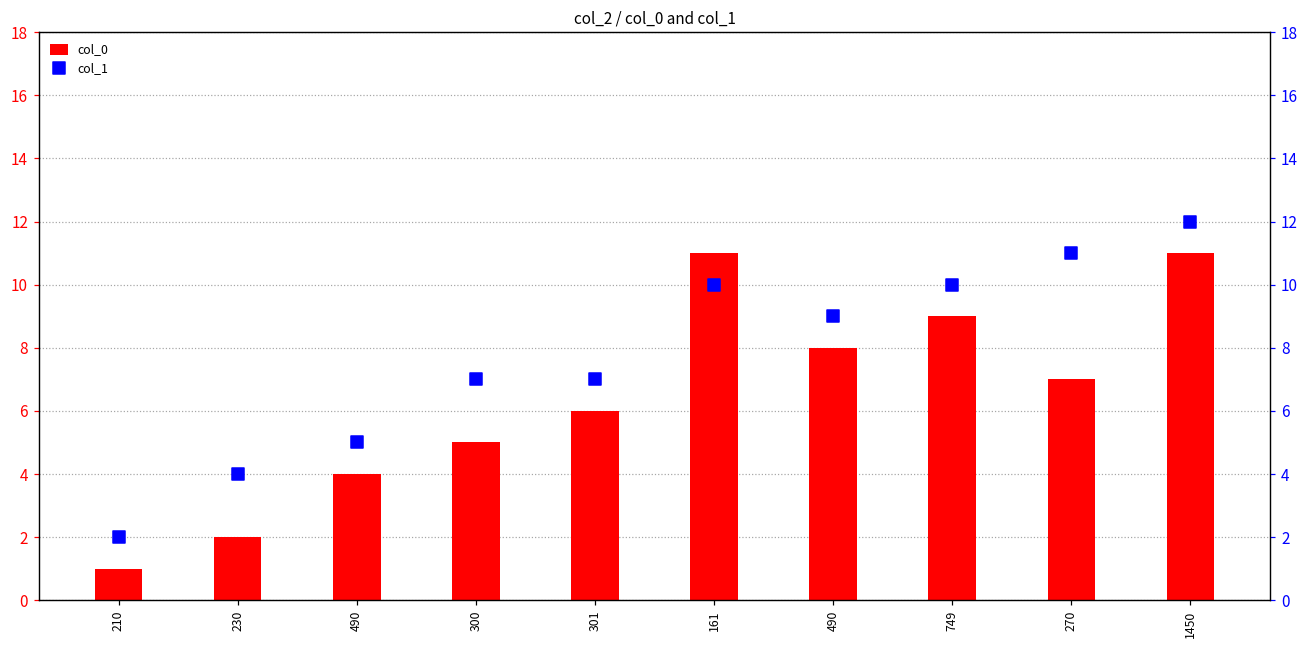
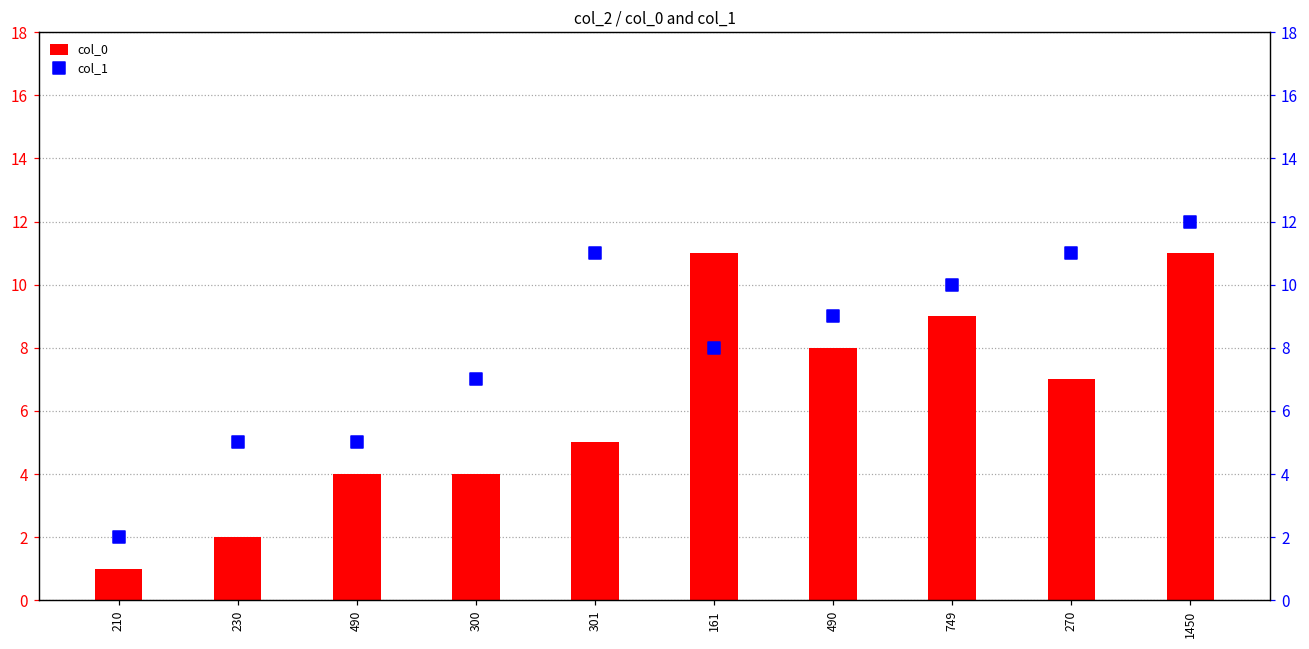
col_0, 300: 5 -> 4
col_0, 301: 6 -> 5
col_1, 230: 4 -> 5
col_1, 301: 7 -> 11
col_1, 161: 10 -> 8
